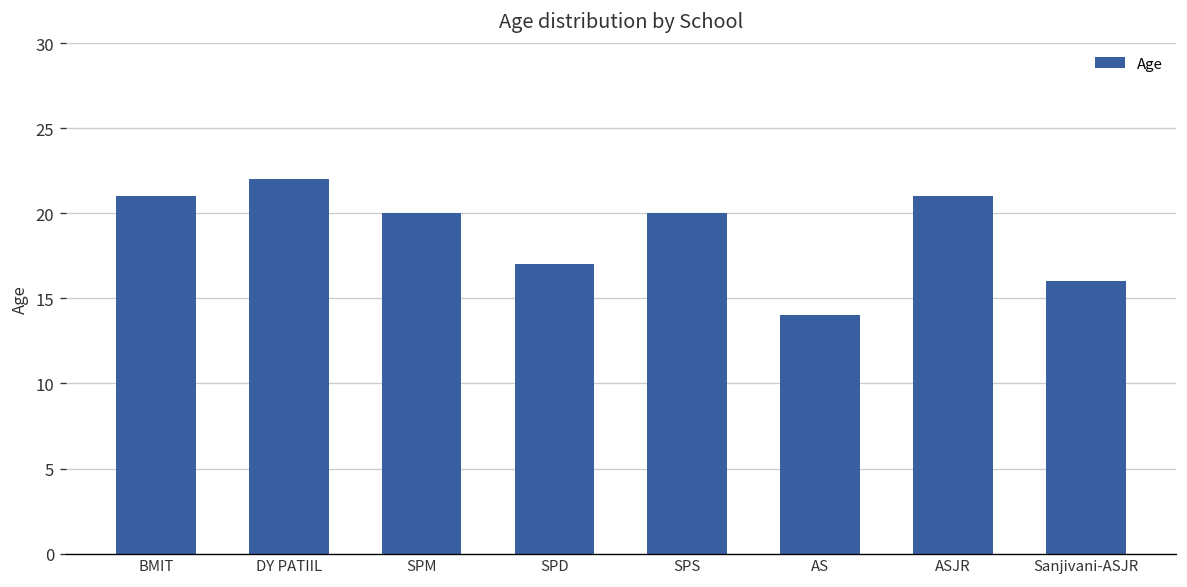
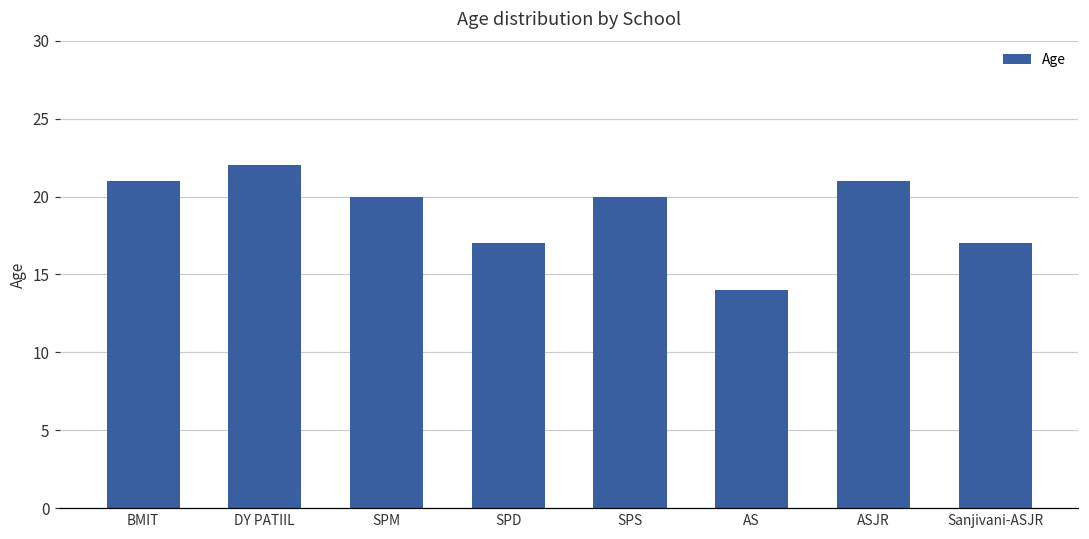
Sanjivani-ASJR: 16 -> 17
